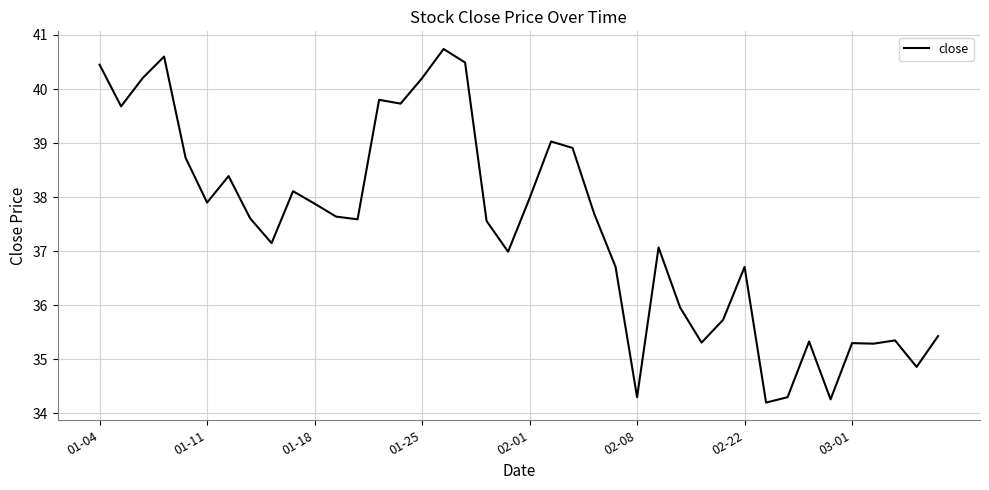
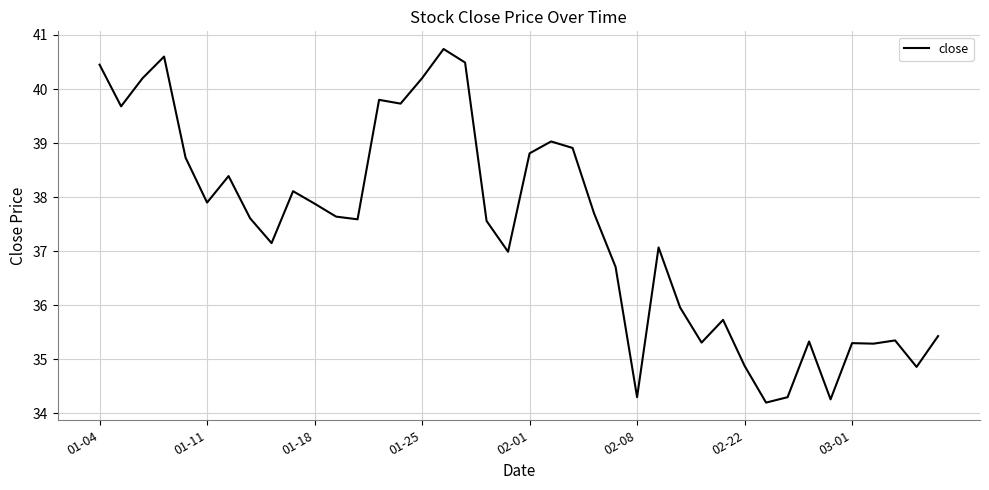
02-01: 38.0 -> 38.8
02-22: 36.7 -> 34.9
